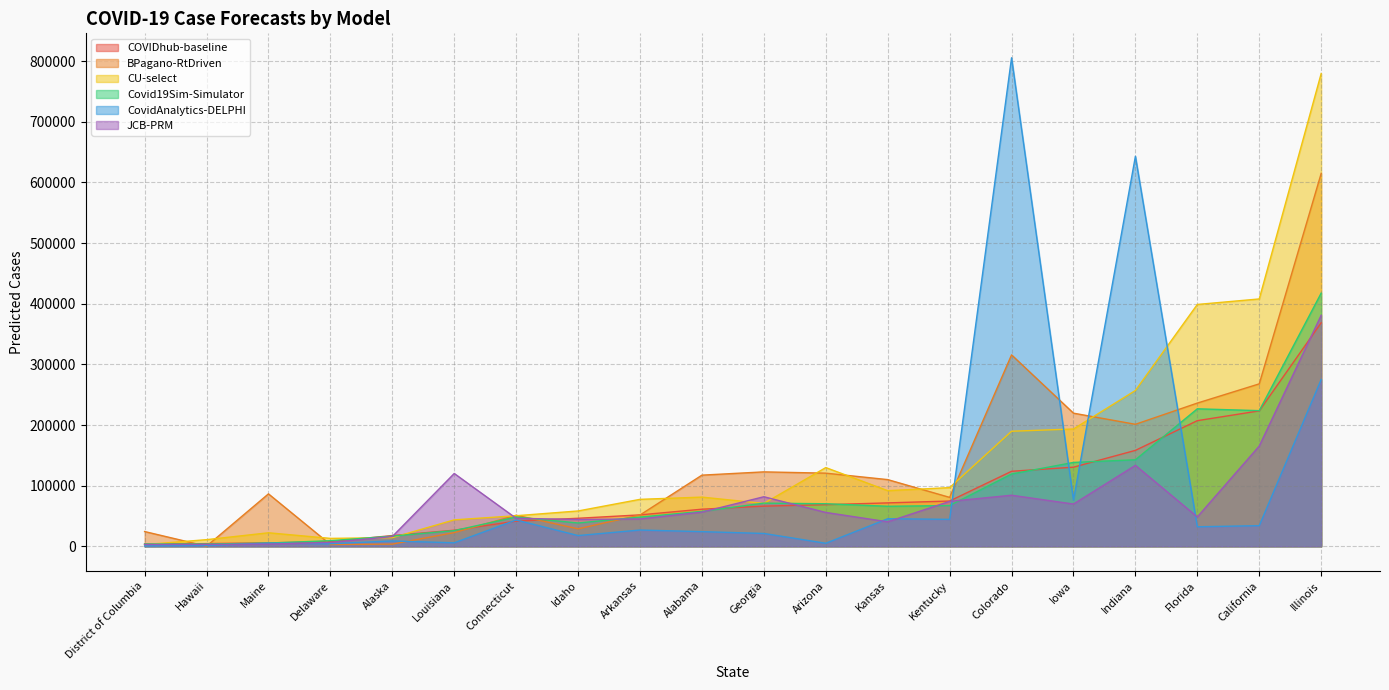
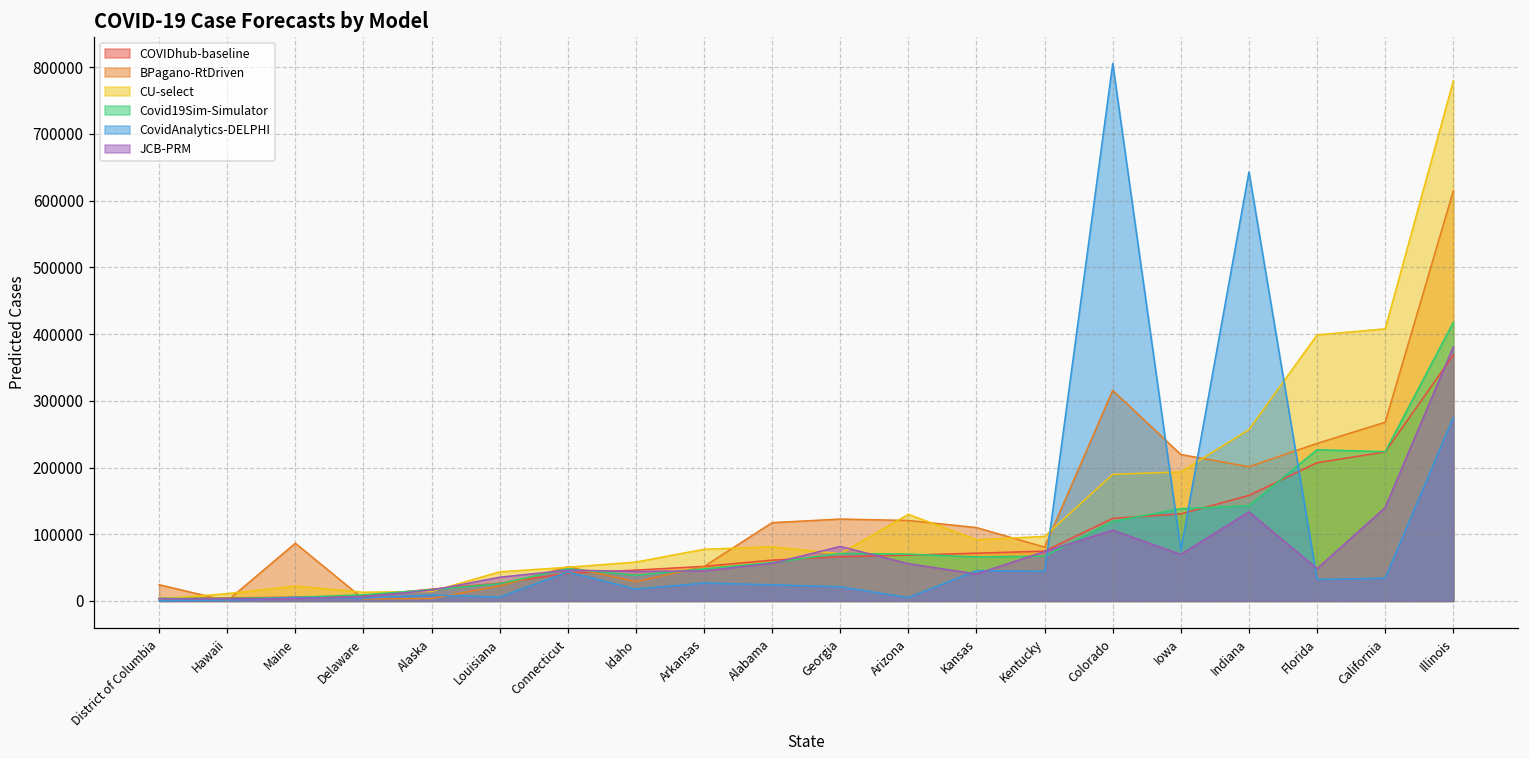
JCB-PRM, Louisiana: 120000 -> 40000
JCB-PRM, Colorado: 80000 -> 110000
JCB-PRM, California: 170000 -> 140000
